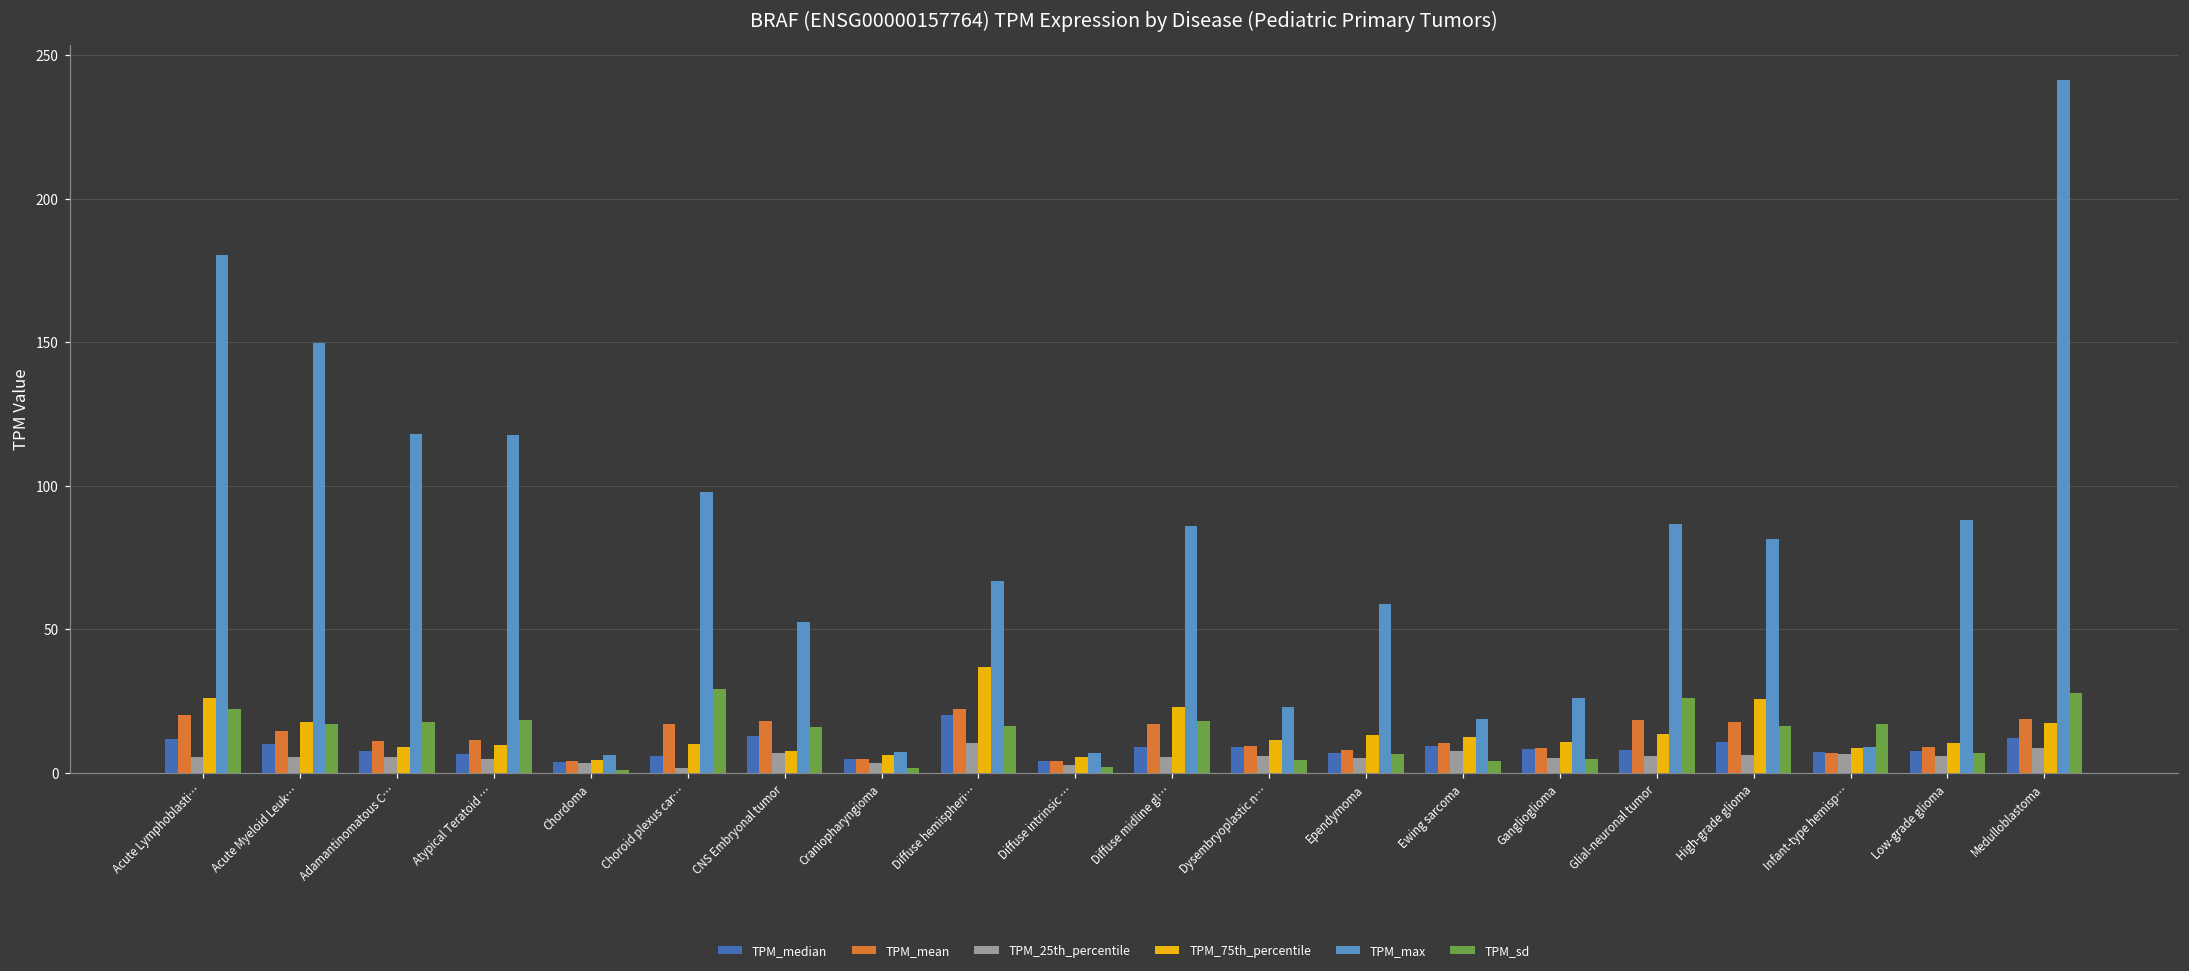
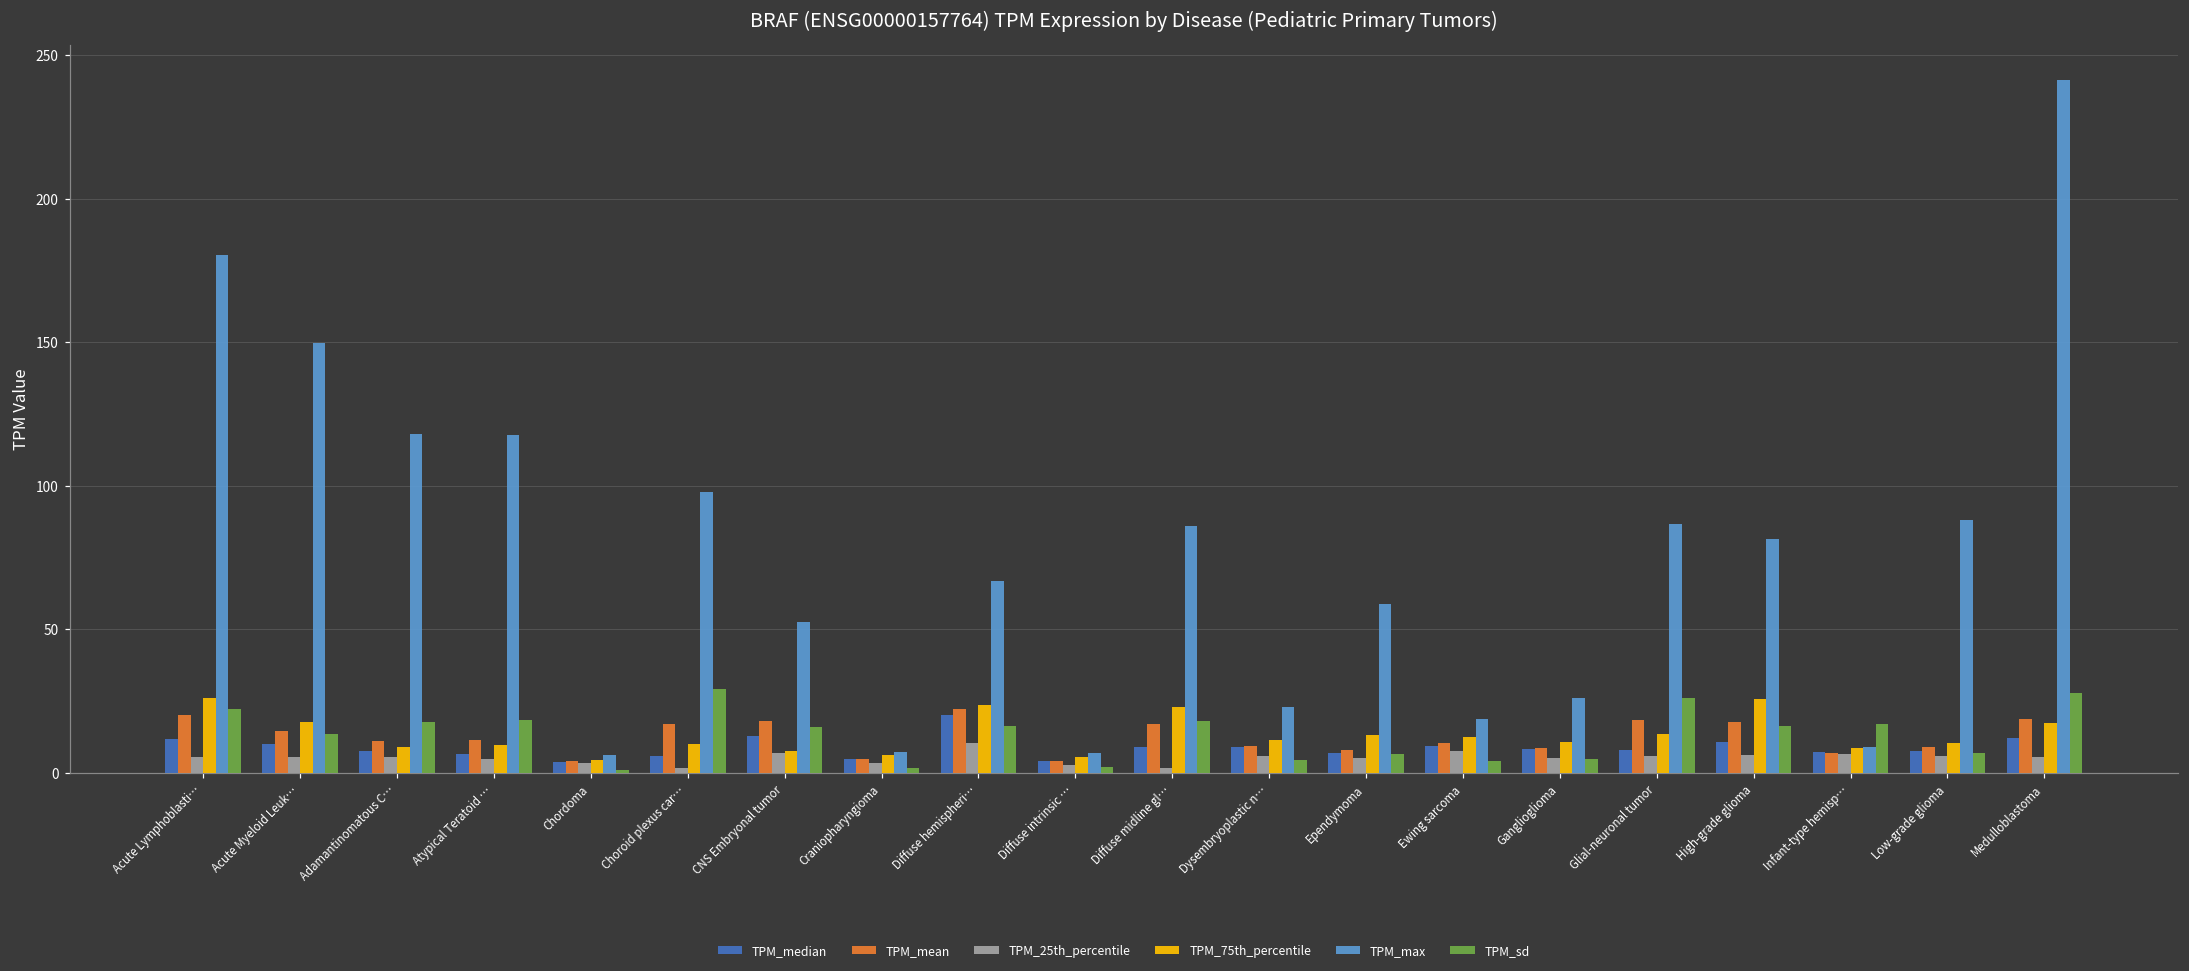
TPM_sd, Acute Myeloid Leuk…: 17 -> 14
TPM_75th_percentile, Diffuse hemispheri…: 37 -> 24
TPM_25th_percentile, Diffuse midline gl…: 6 -> 2
TPM_25th_percentile, Medulloblastoma: 9 -> 6
